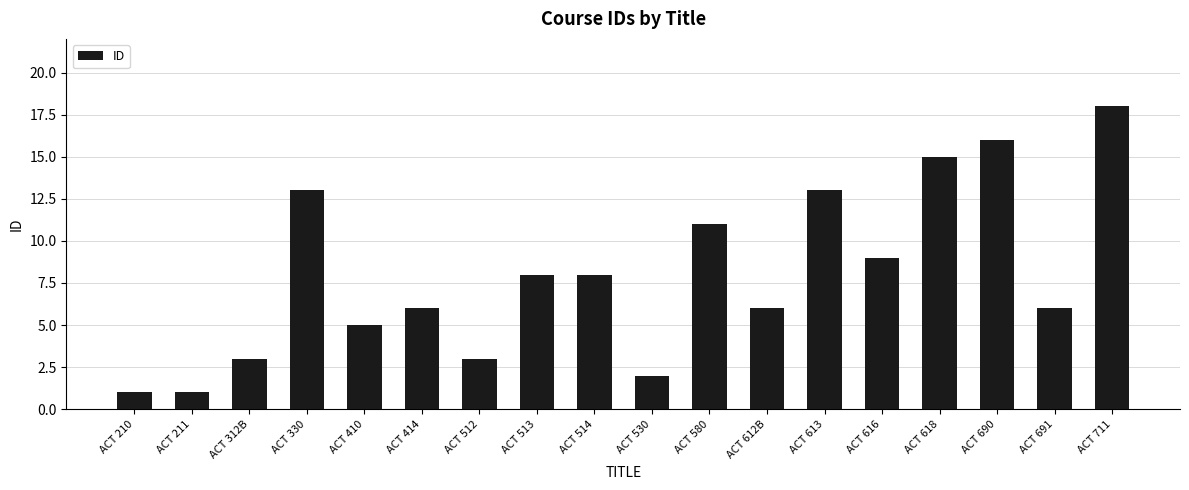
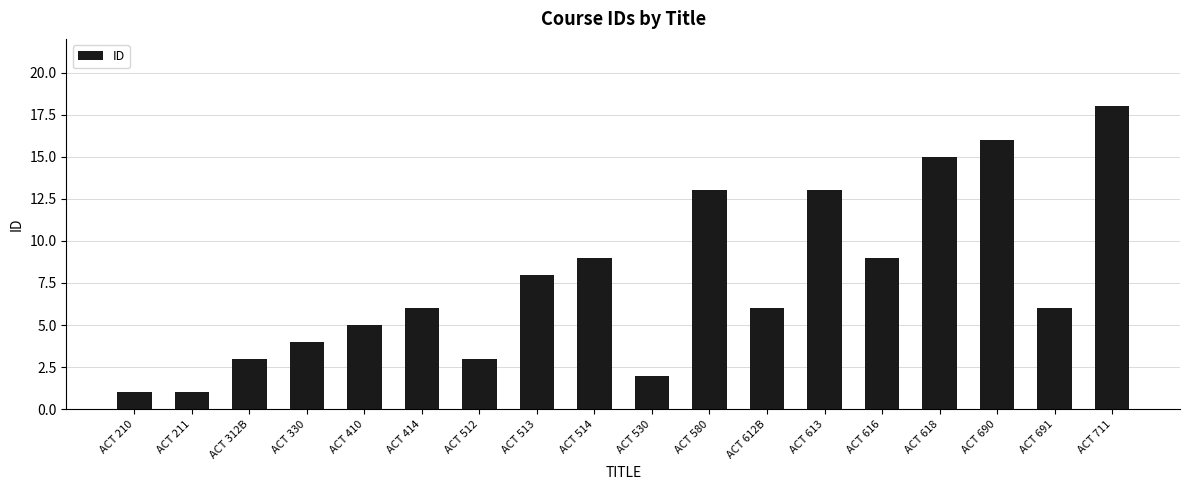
ACT 330: 13 -> 4
ACT 514: 8 -> 9
ACT 580: 11 -> 13
